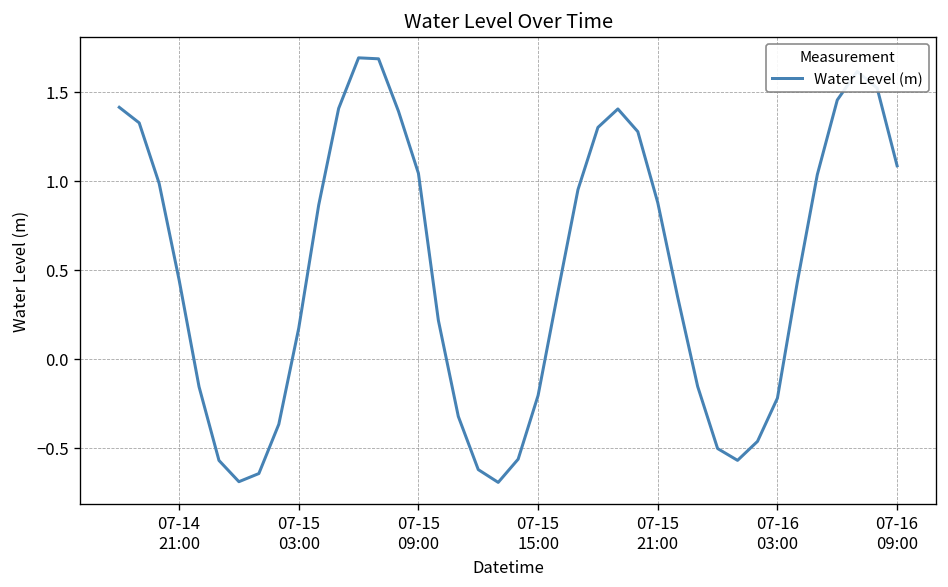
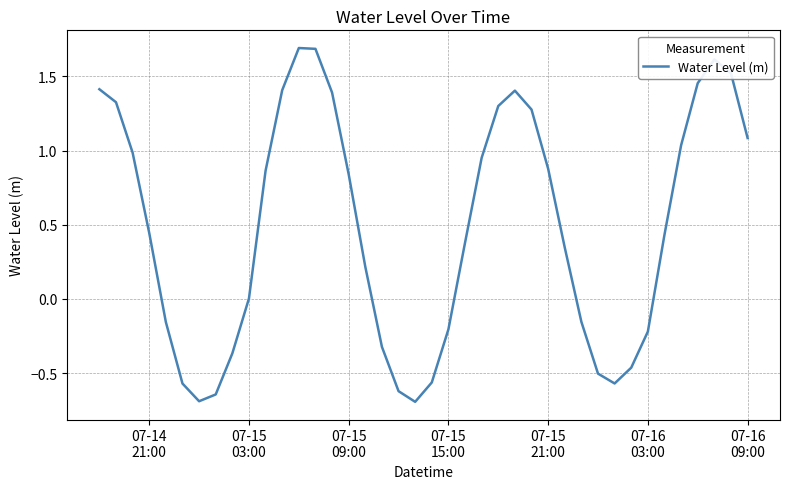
07-15 03:00: 0.17 -> 0.00
07-15 09:00: 1.04 -> 0.84
